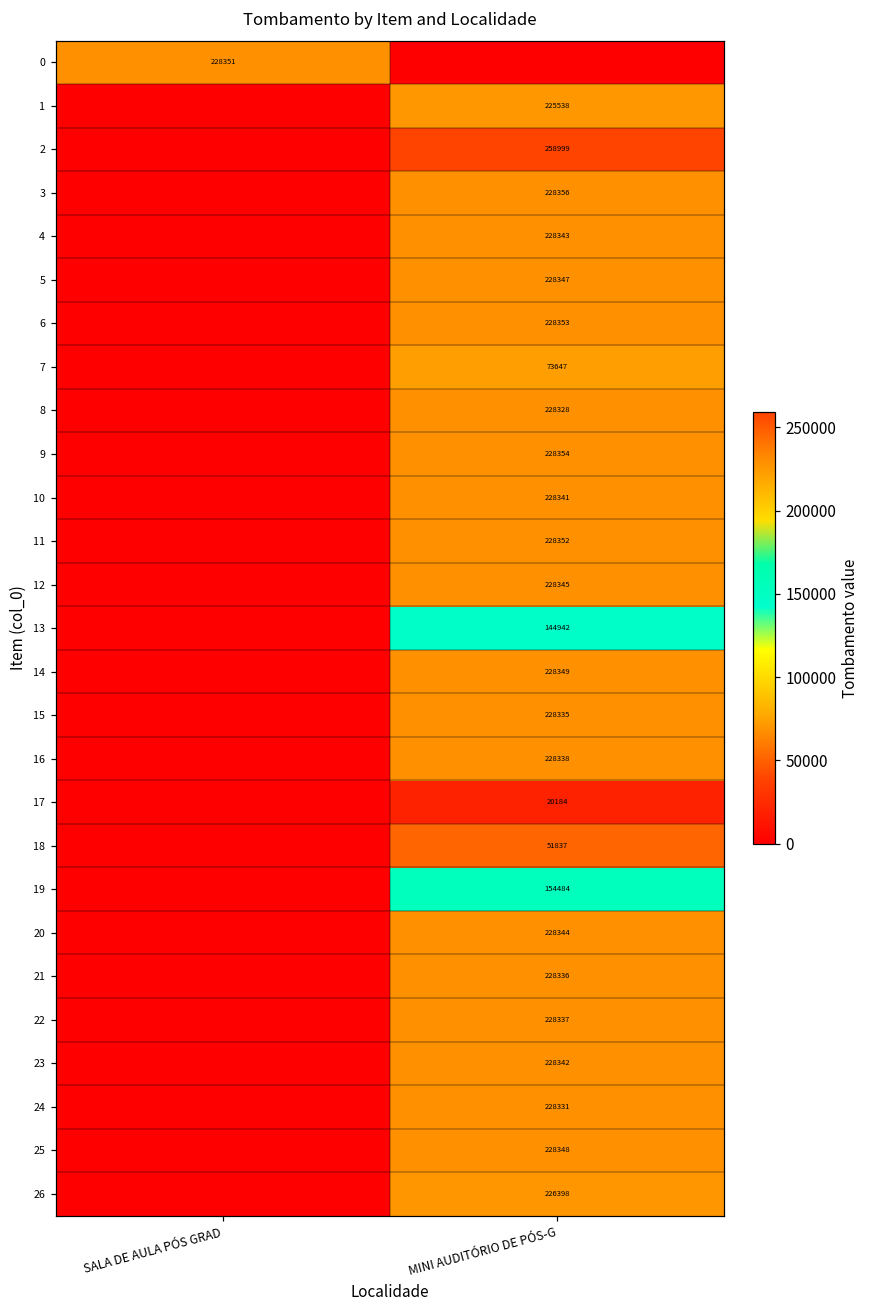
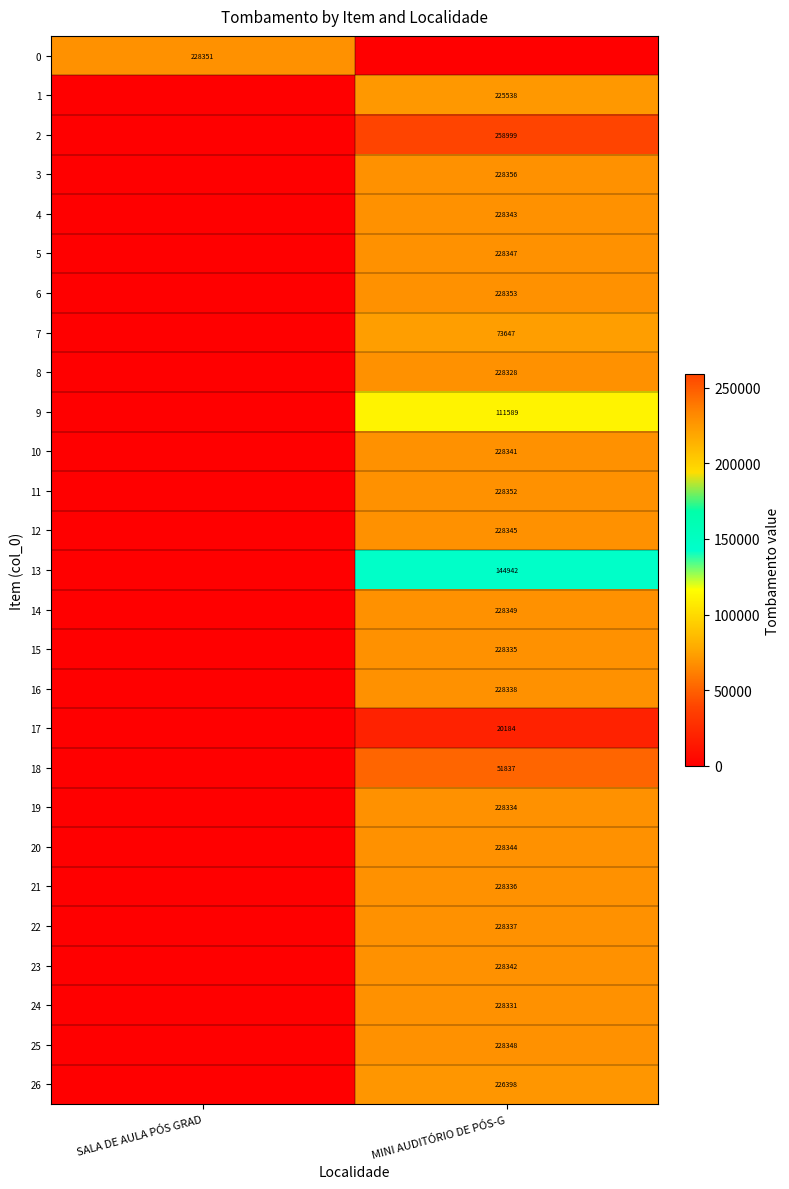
9, MINI AUDITÓRIO DE PÓS-G: 228354 -> 111589
19, MINI AUDITÓRIO DE PÓS-G: 154484 -> 228334
